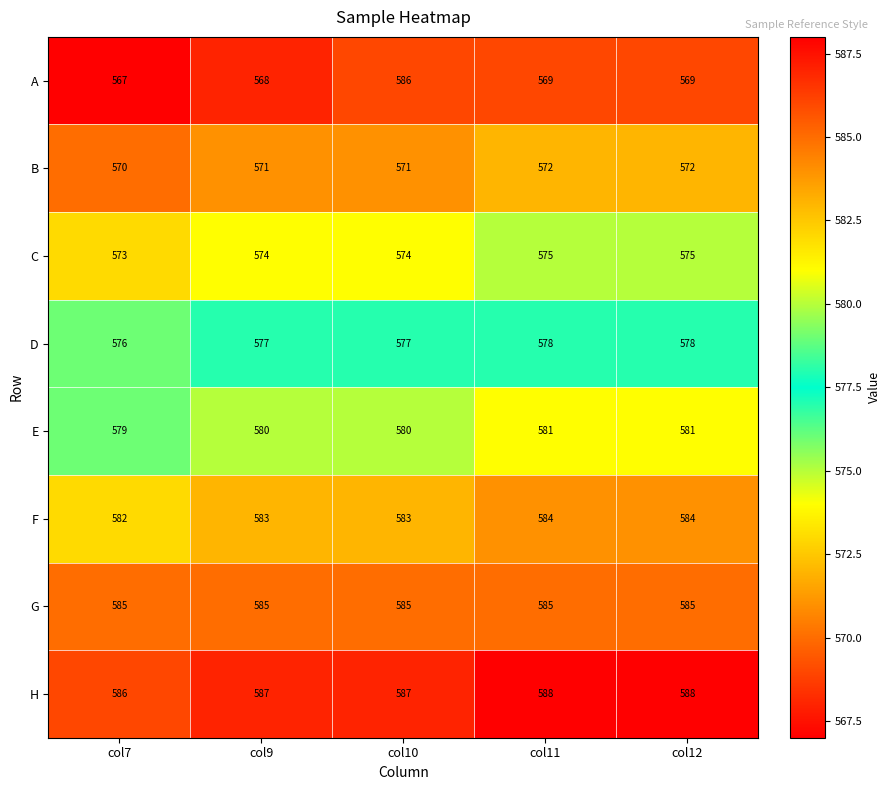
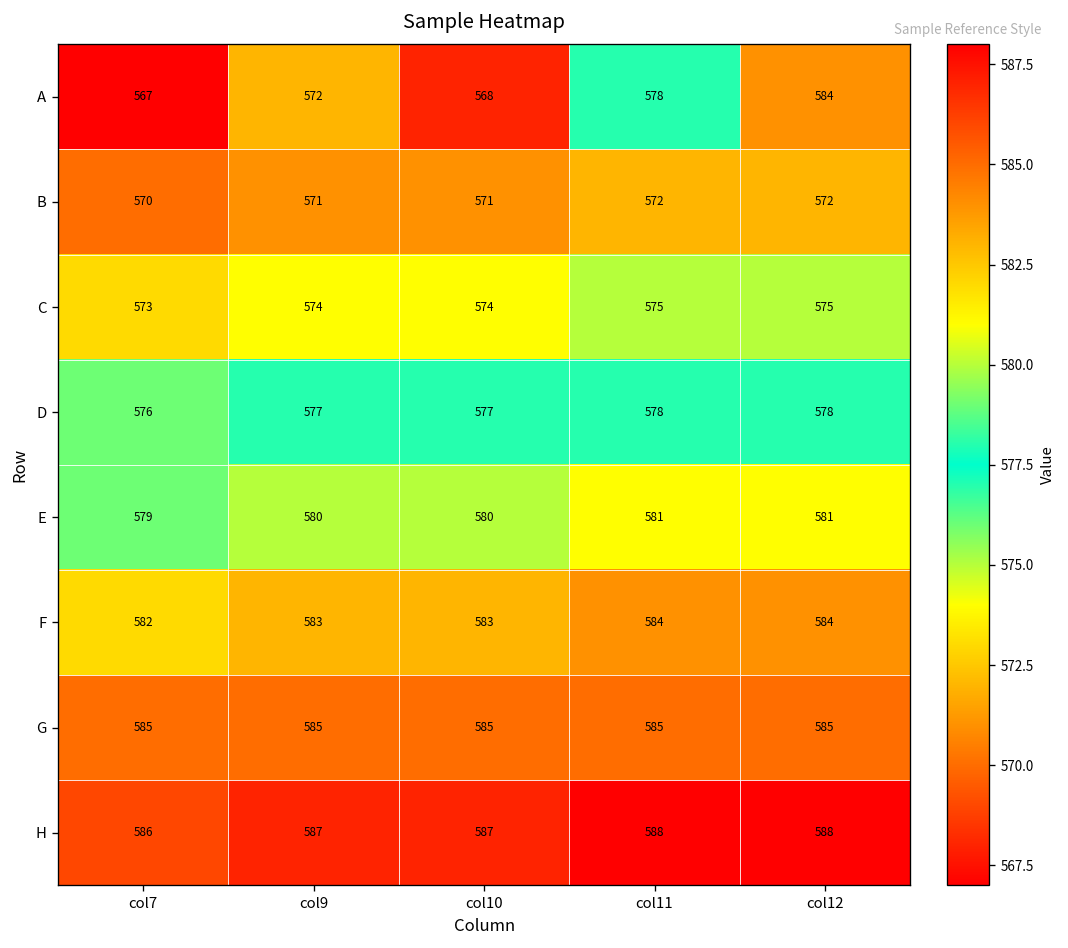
A, col9: 568 -> 572
A, col10: 586 -> 568
A, col11: 569 -> 578
A, col12: 569 -> 584
